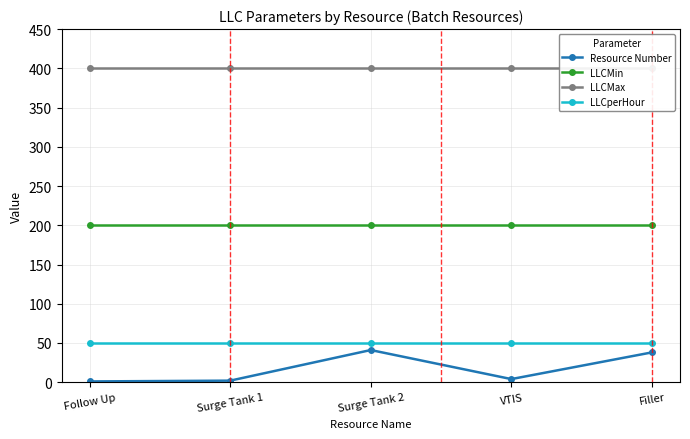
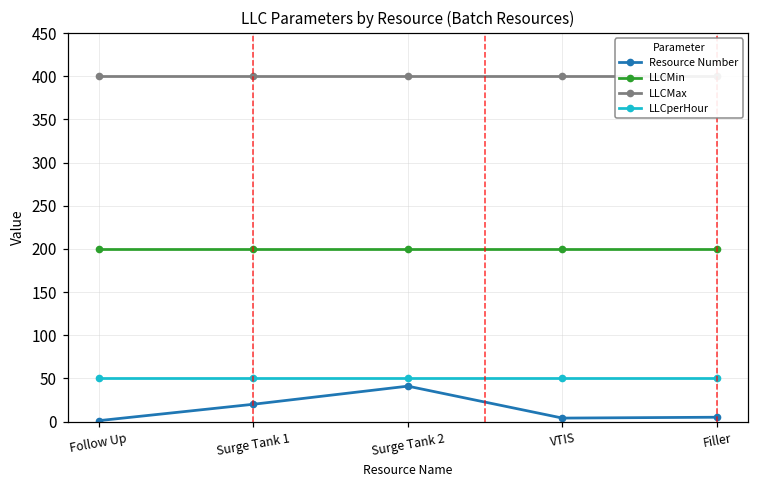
Resource Number, Surge Tank 1: 0 -> 20
Resource Number, Filler: 40 -> 10
